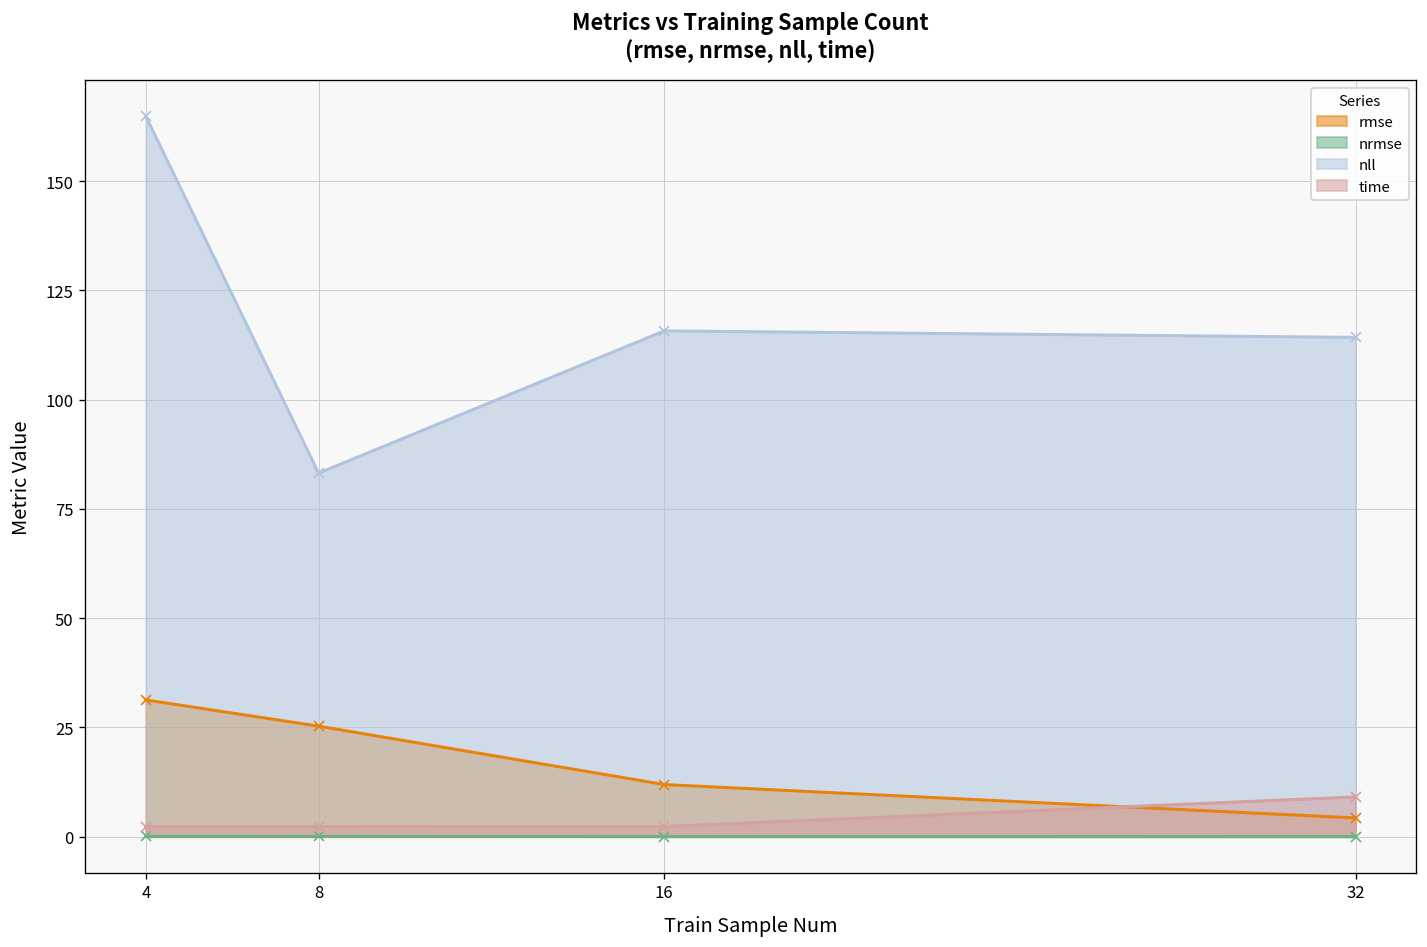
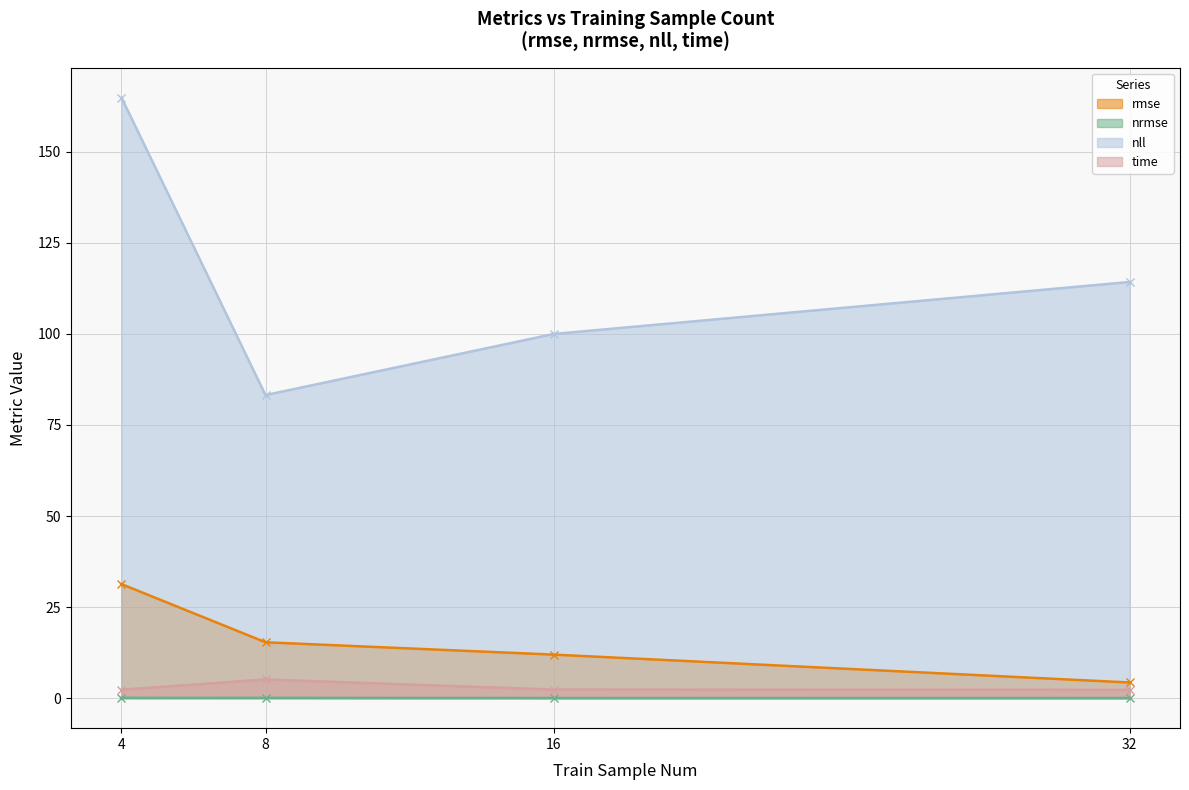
rmse, 8: 25 -> 15
time, 8: 2 -> 5
nll, 16: 116 -> 100
time, 32: 9 -> 2
